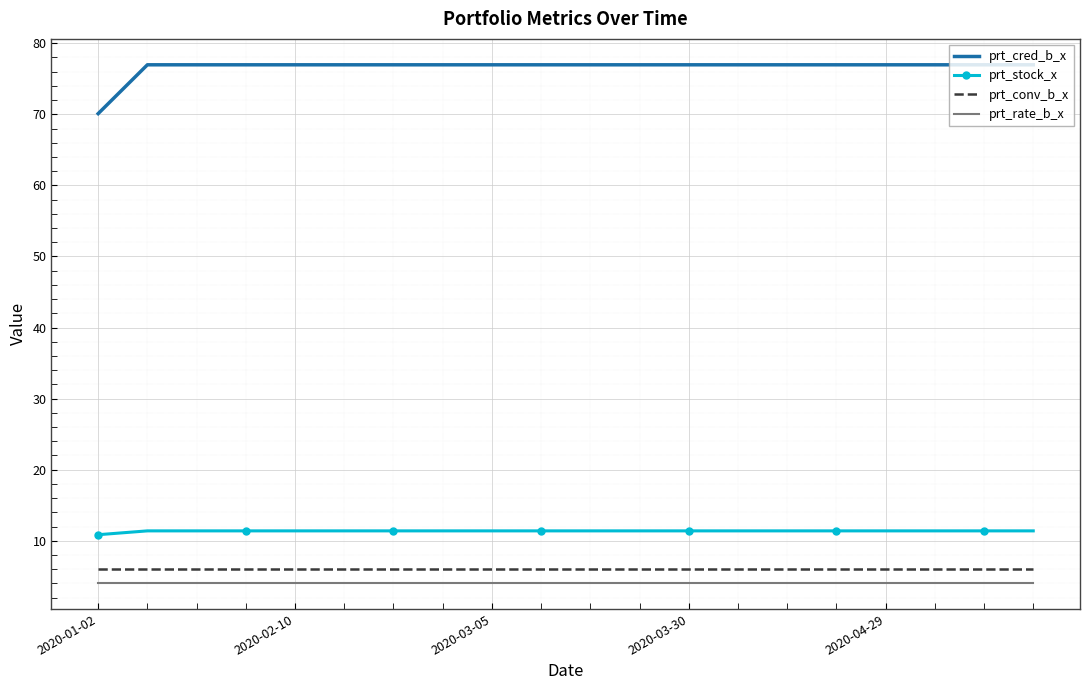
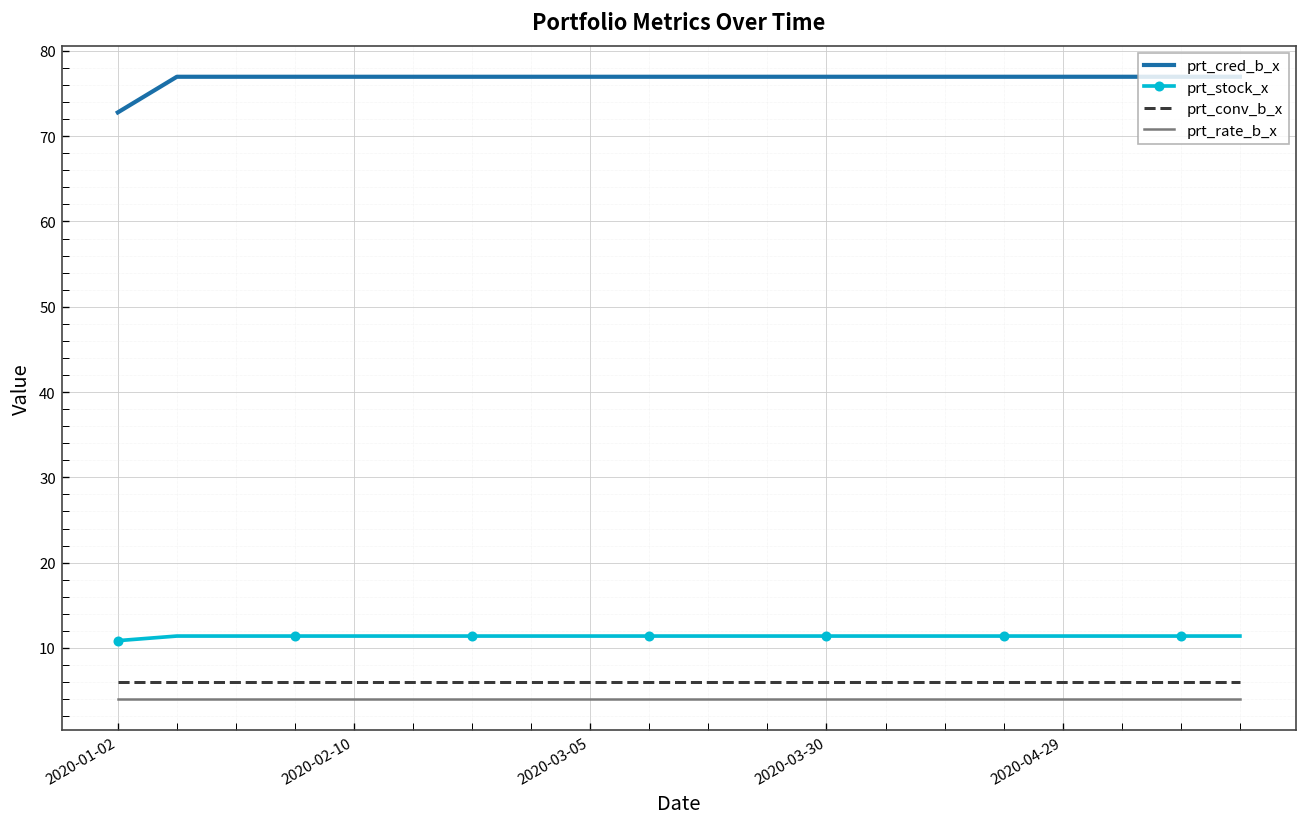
prt_cred_b_x, 2020-01-02: 70 -> 73
